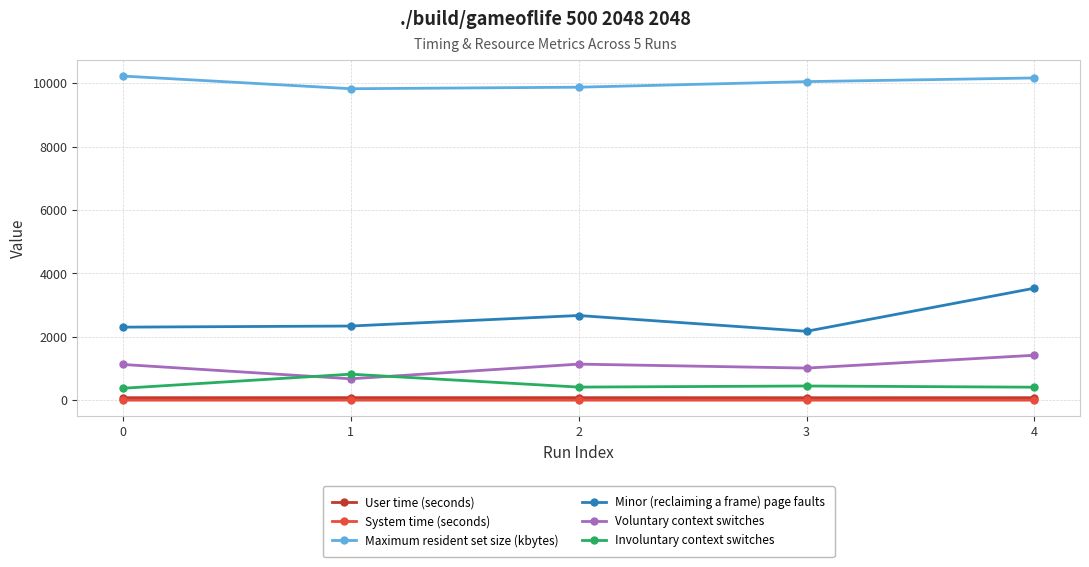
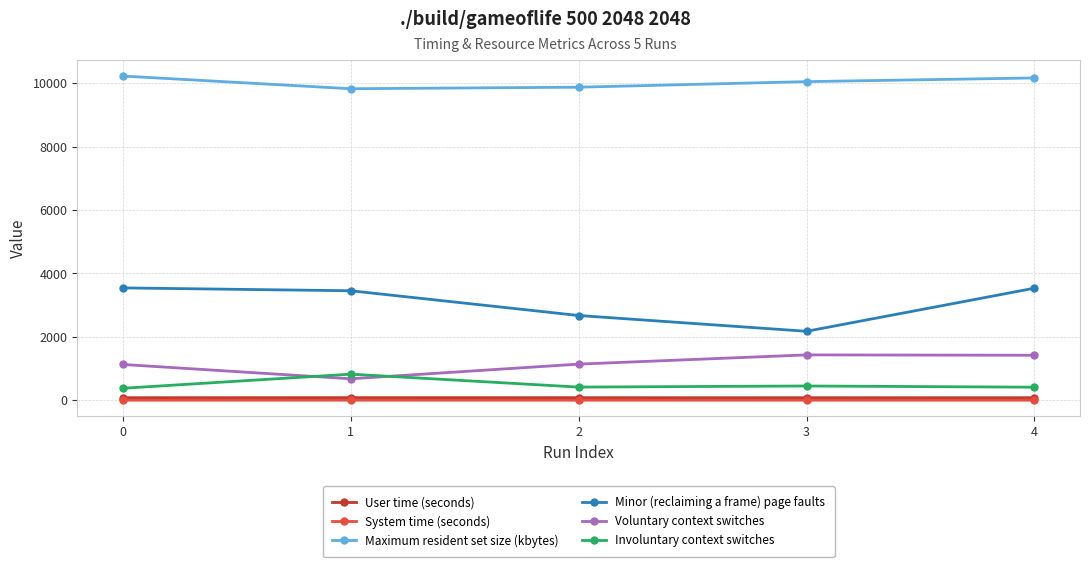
Minor (reclaiming a frame) page faults, 0: 2300 -> 3500
Minor (reclaiming a frame) page faults, 1: 2300 -> 3500
Voluntary context switches, 3: 1000 -> 1400
